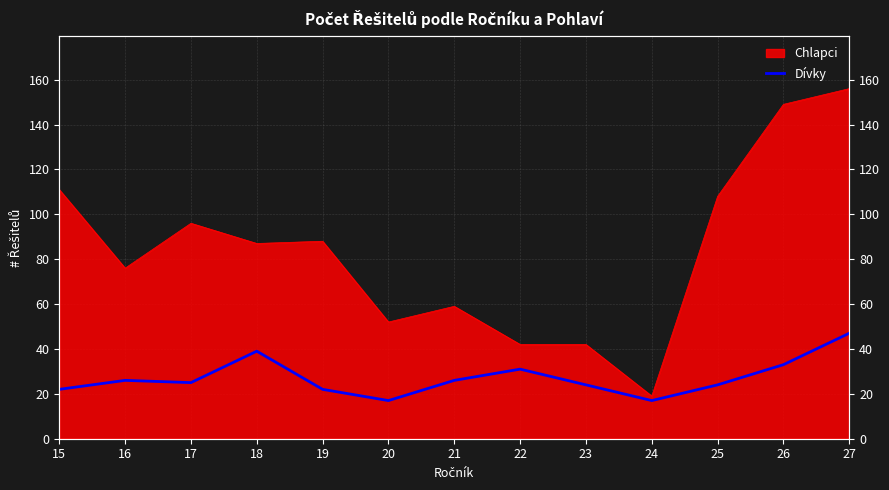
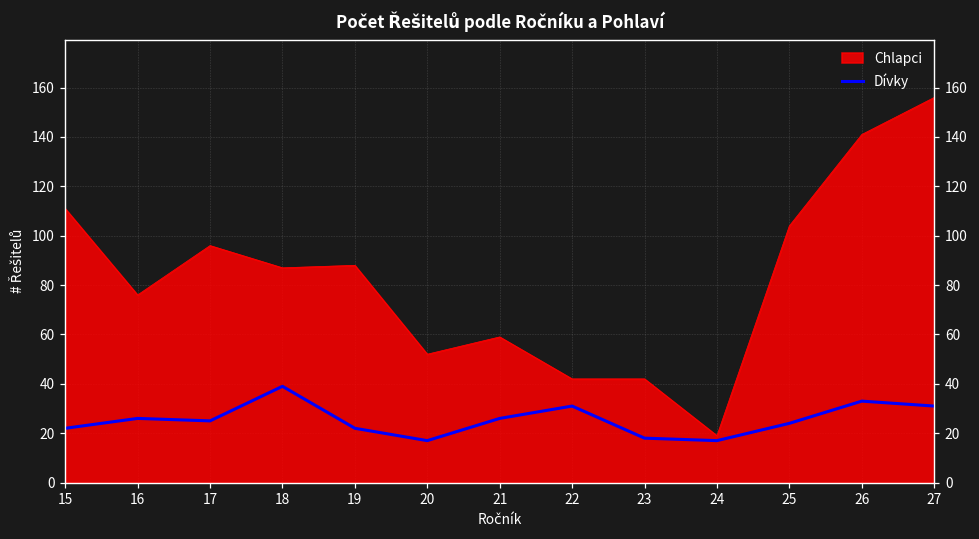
Dívky, 23: 24 -> 18
Chlapci, 25: 108 -> 104
Chlapci, 26: 149 -> 141
Dívky, 27: 47 -> 31
